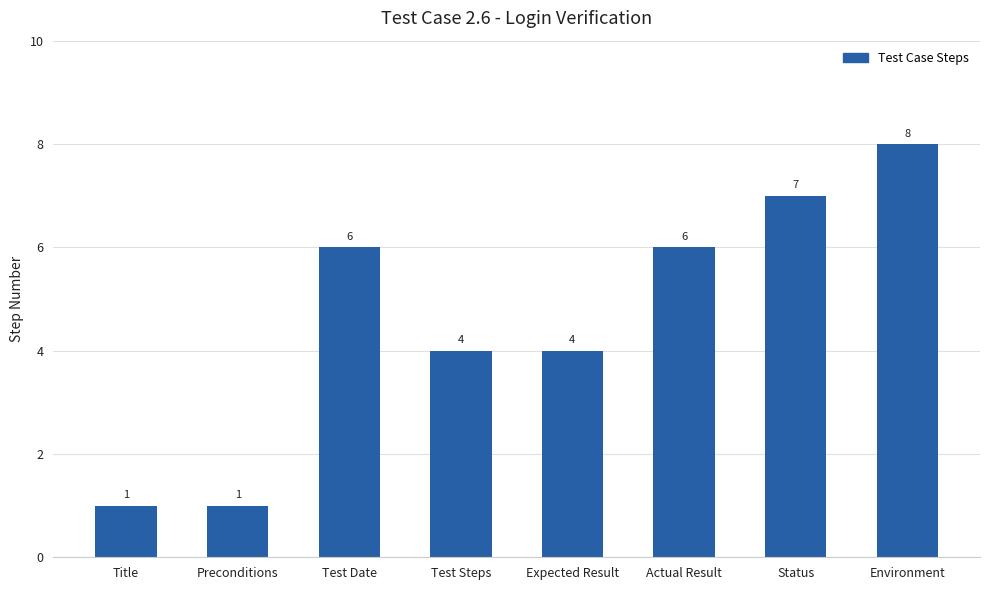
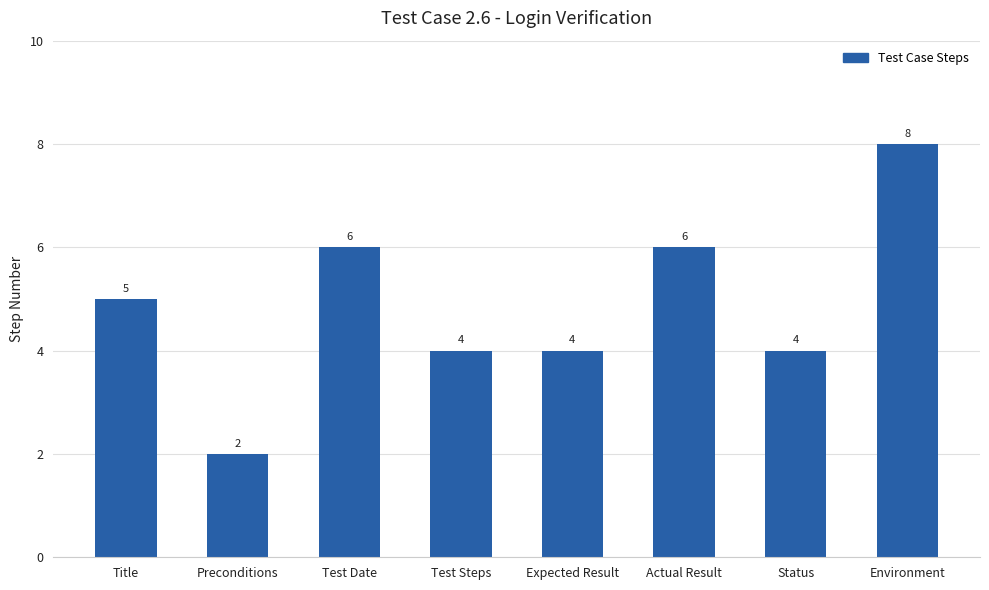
Title: 1 -> 5
Preconditions: 1 -> 2
Status: 7 -> 4
